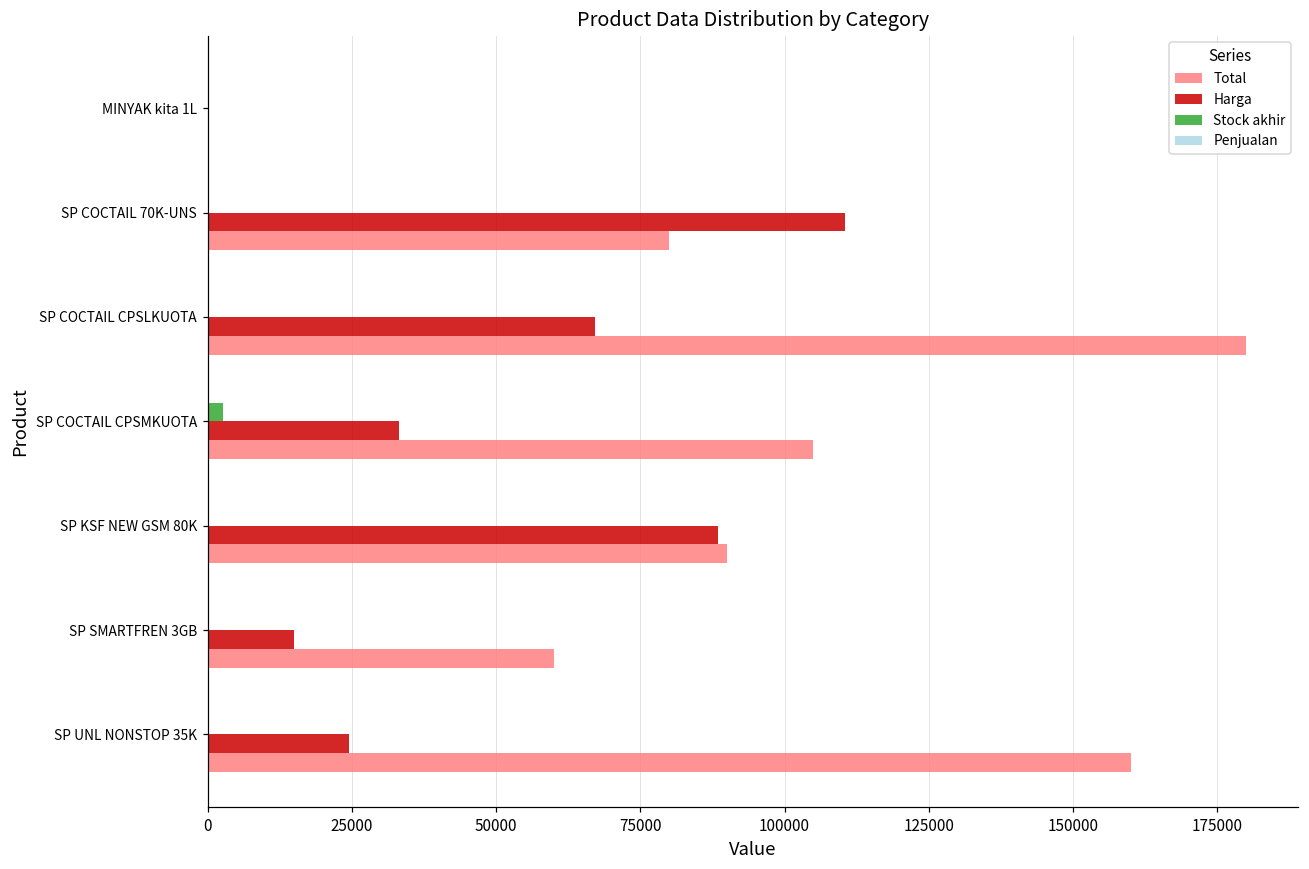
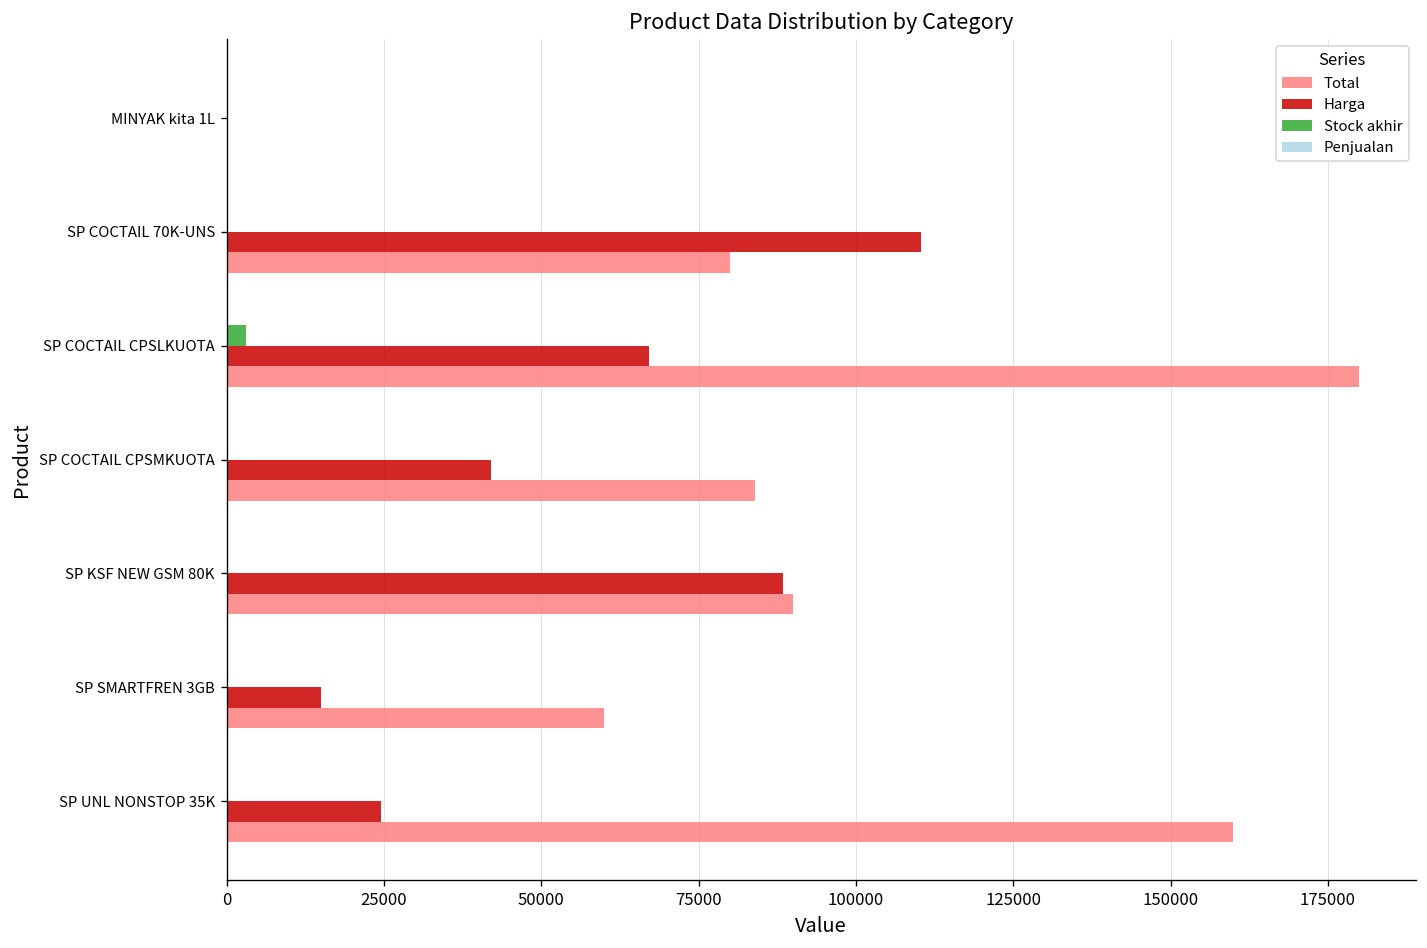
Stock akhir, SP COCTAIL CPSLKUOTA: 0 -> 3000
Stock akhir, SP COCTAIL CPSMKUOTA: 3000 -> 0
Harga, SP COCTAIL CPSMKUOTA: 33000 -> 42000
Total, SP COCTAIL CPSMKUOTA: 105000 -> 84000
